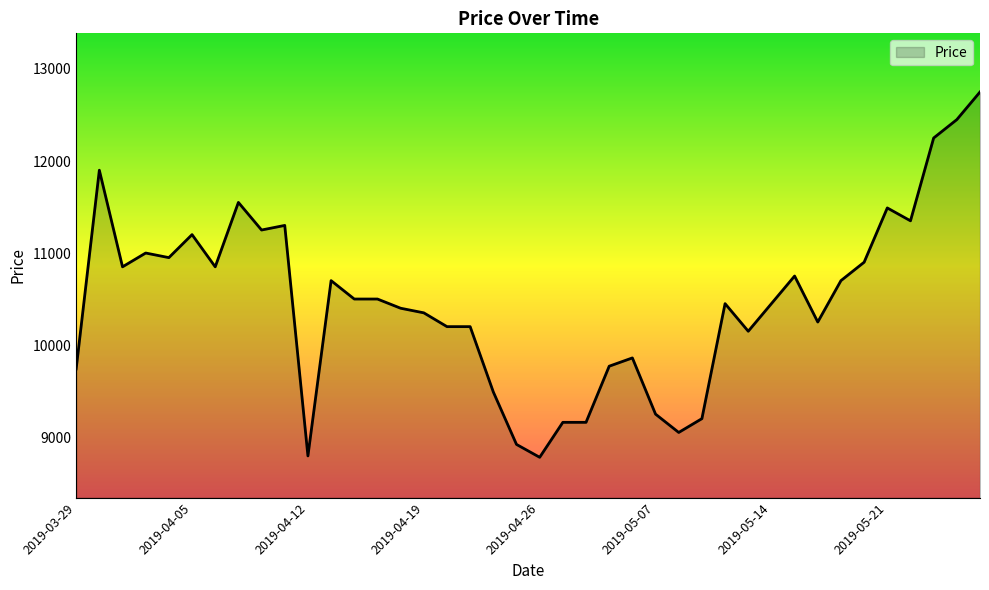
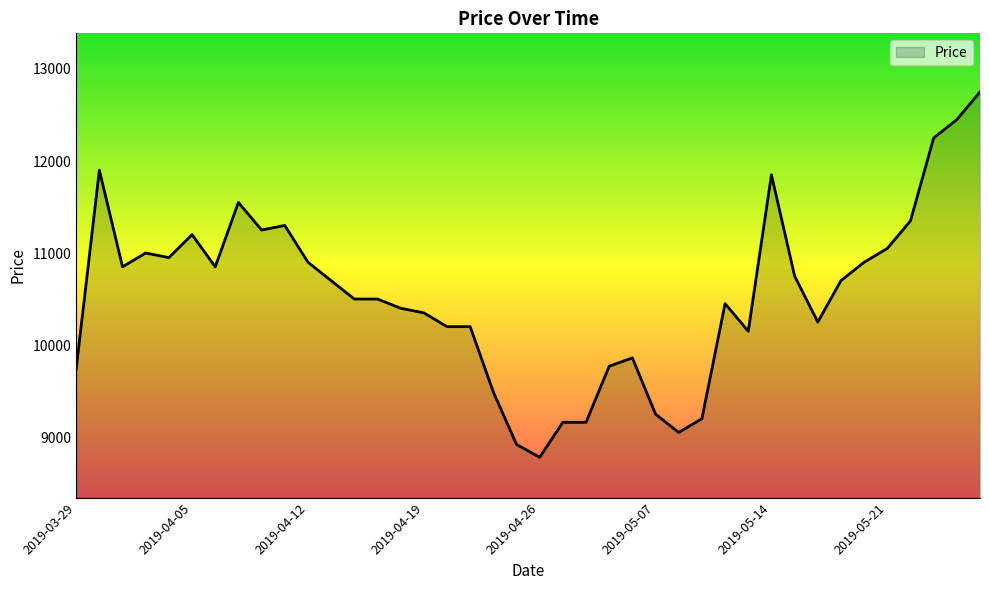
2019-04-12: 8800 -> 10900
2019-05-14: 10500 -> 11900
2019-05-21: 11500 -> 11100
